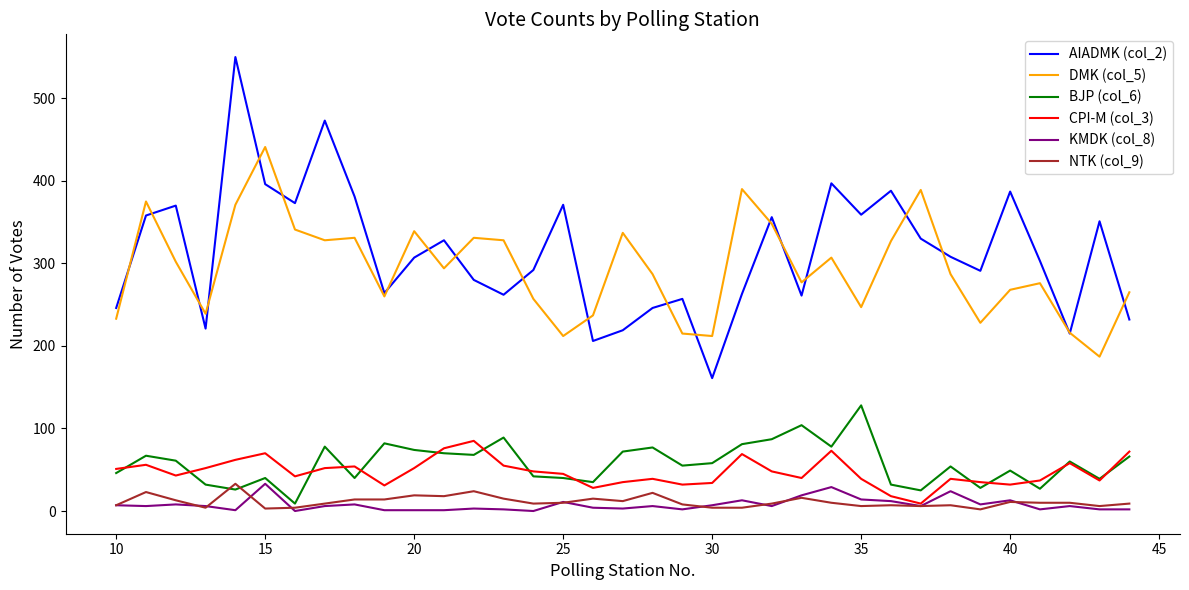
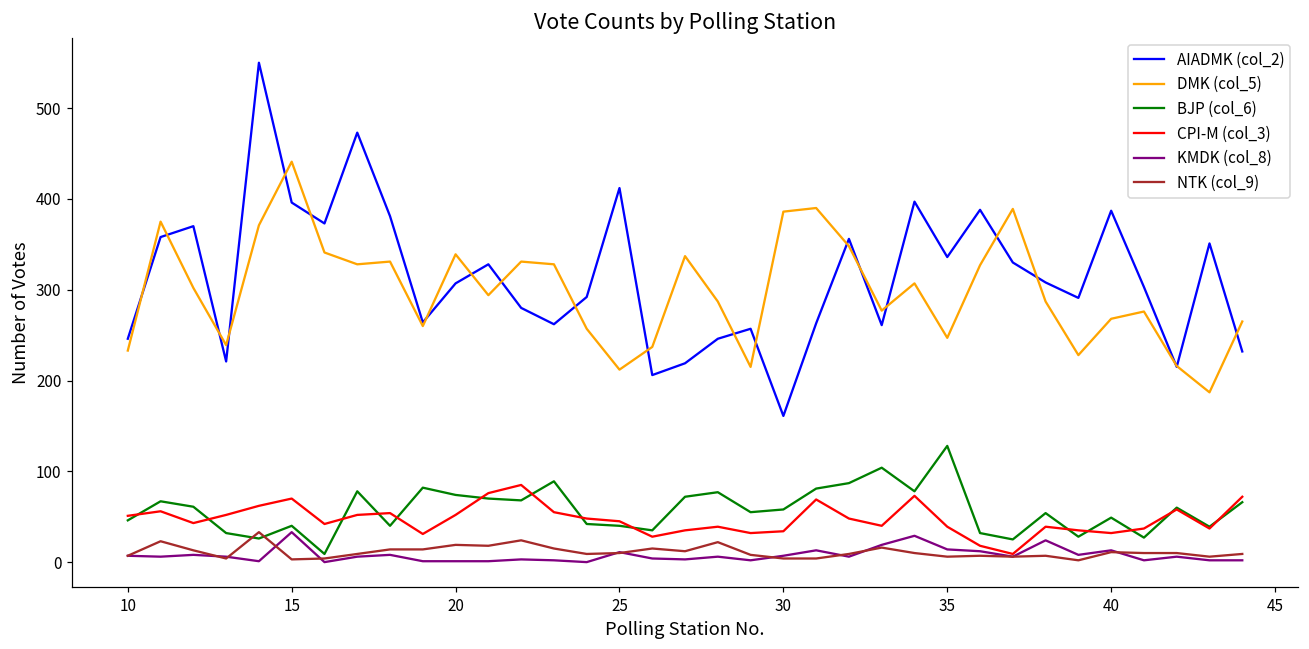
AIADMK (col_2), 25: 370 -> 410
DMK (col_5), 30: 210 -> 390
AIADMK (col_2), 35: 360 -> 340
